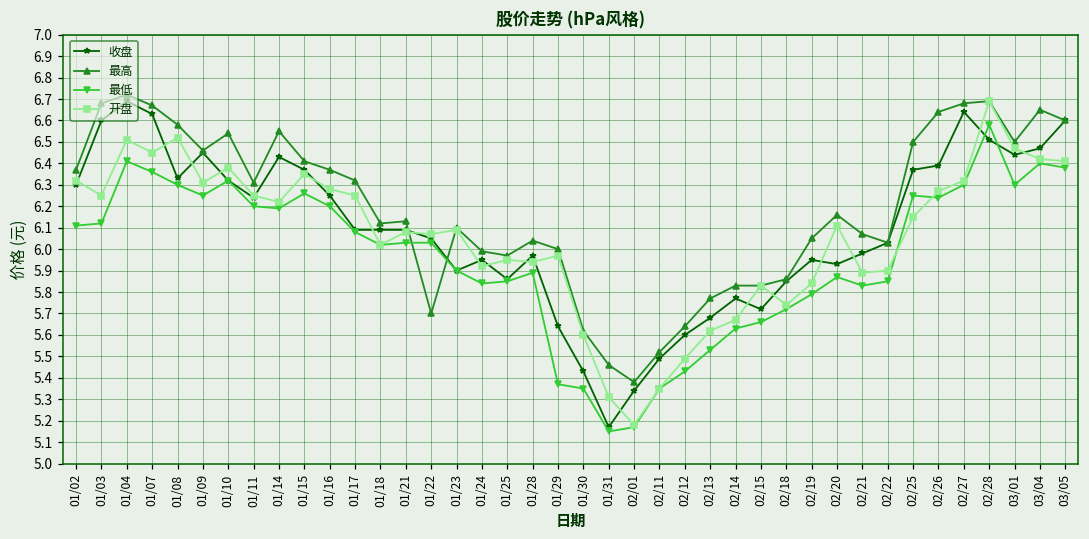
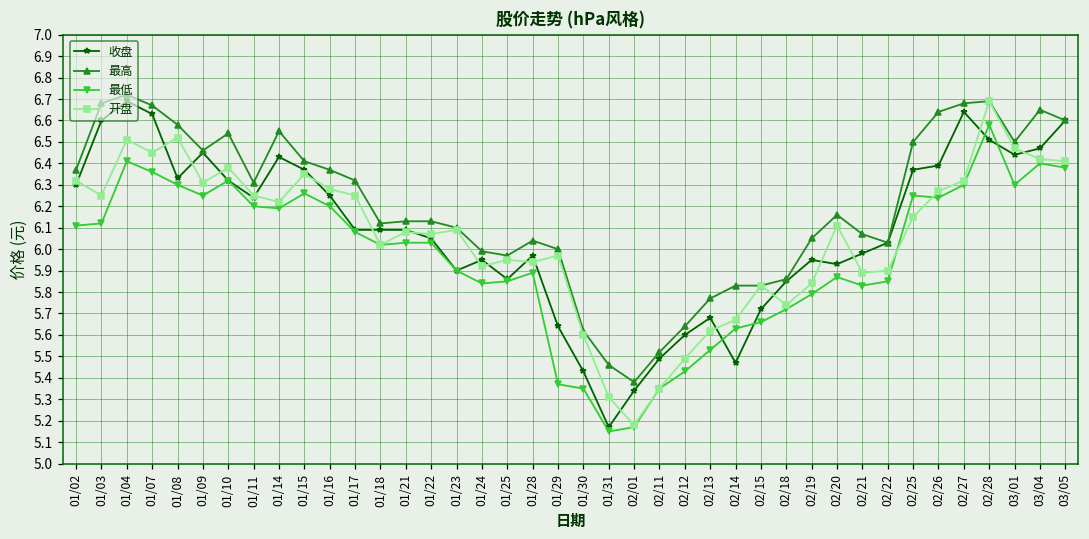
最高, 01/22: 5.70 -> 6.13
收盘, 02/14: 5.77 -> 5.47
